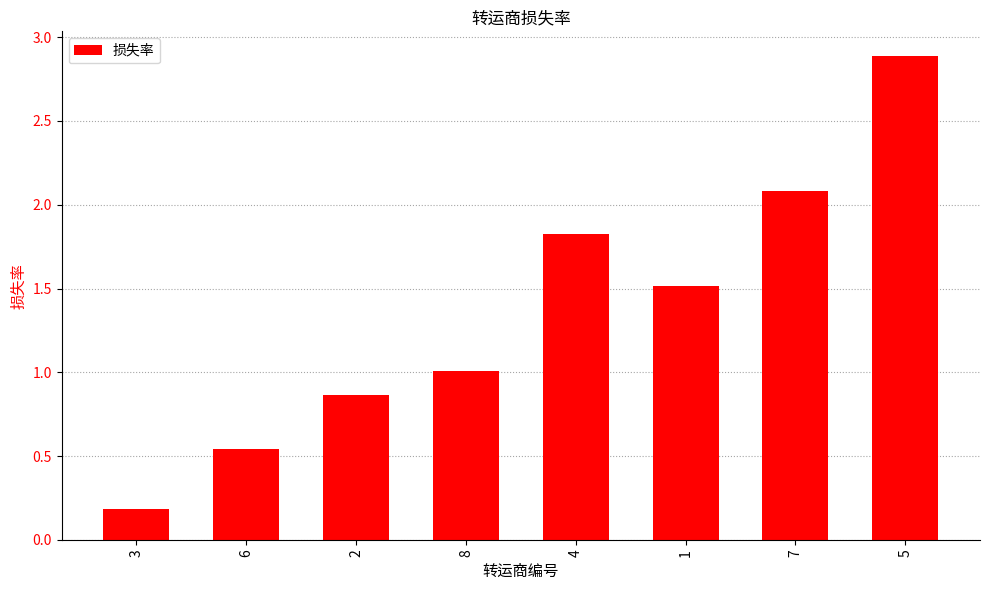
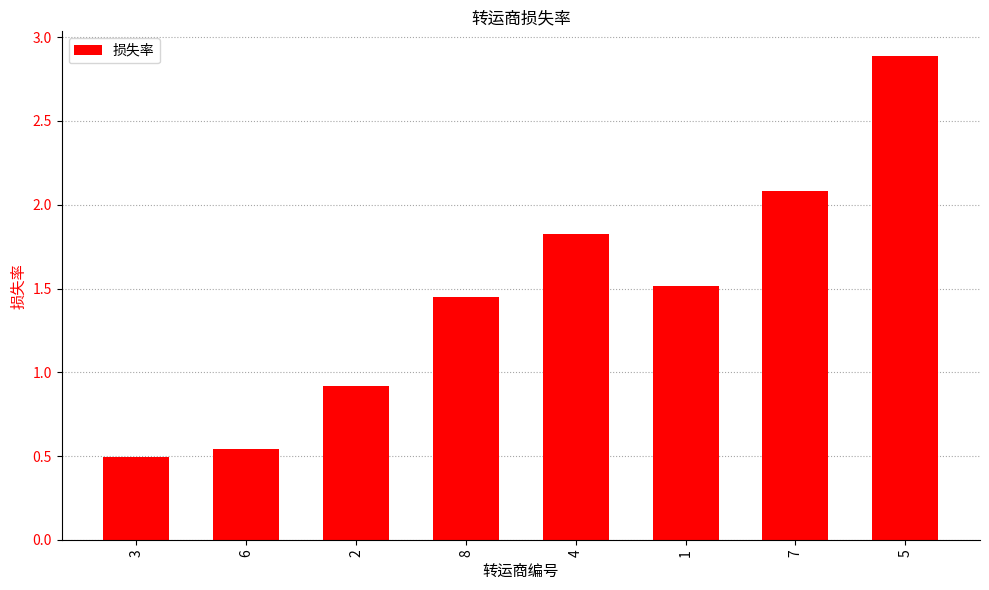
3: 0.19 -> 0.49
2: 0.87 -> 0.92
8: 1.01 -> 1.45
